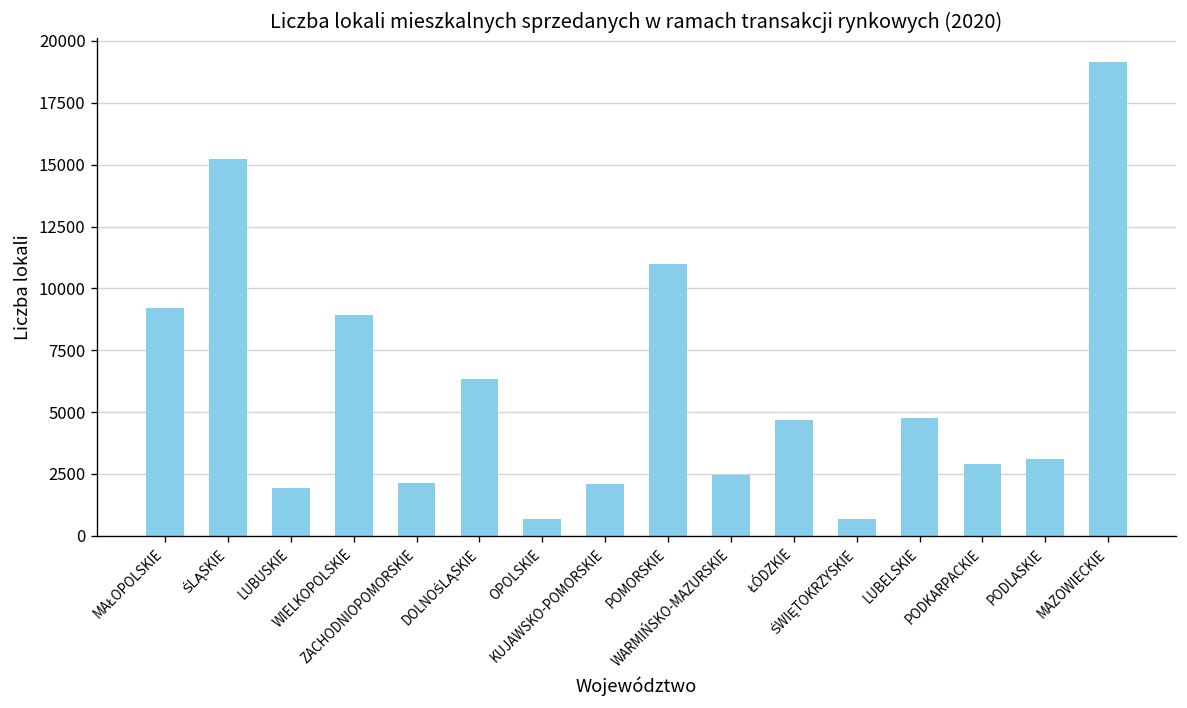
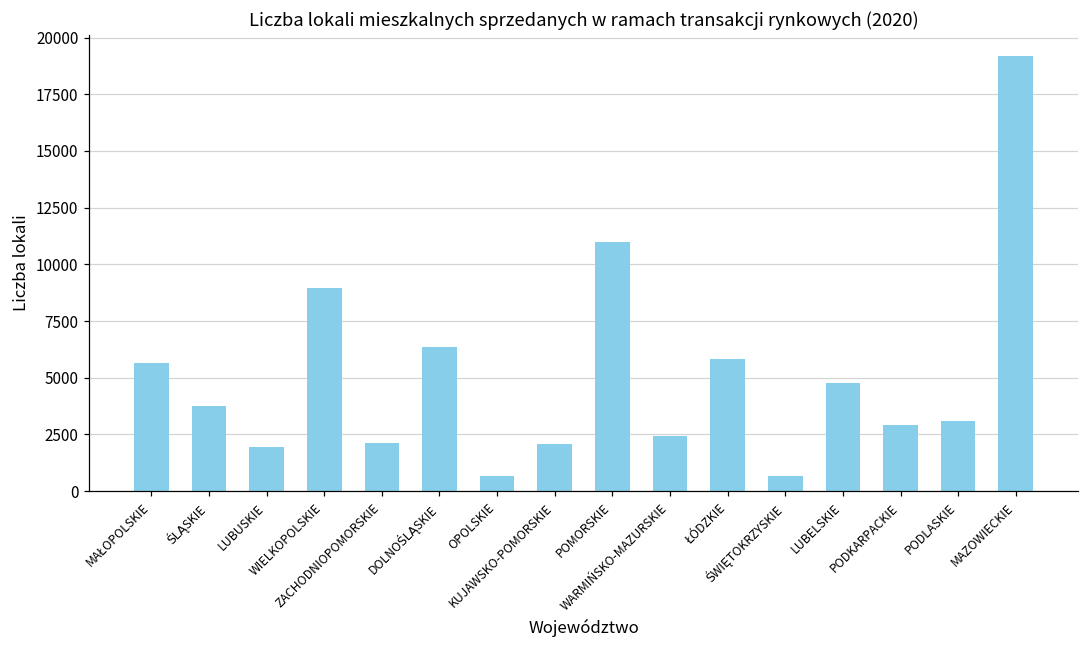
MAŁOPOLSKIE: 9200 -> 5600
ŚLĄSKIE: 15200 -> 3800
ŁÓDZKIE: 4700 -> 5800
